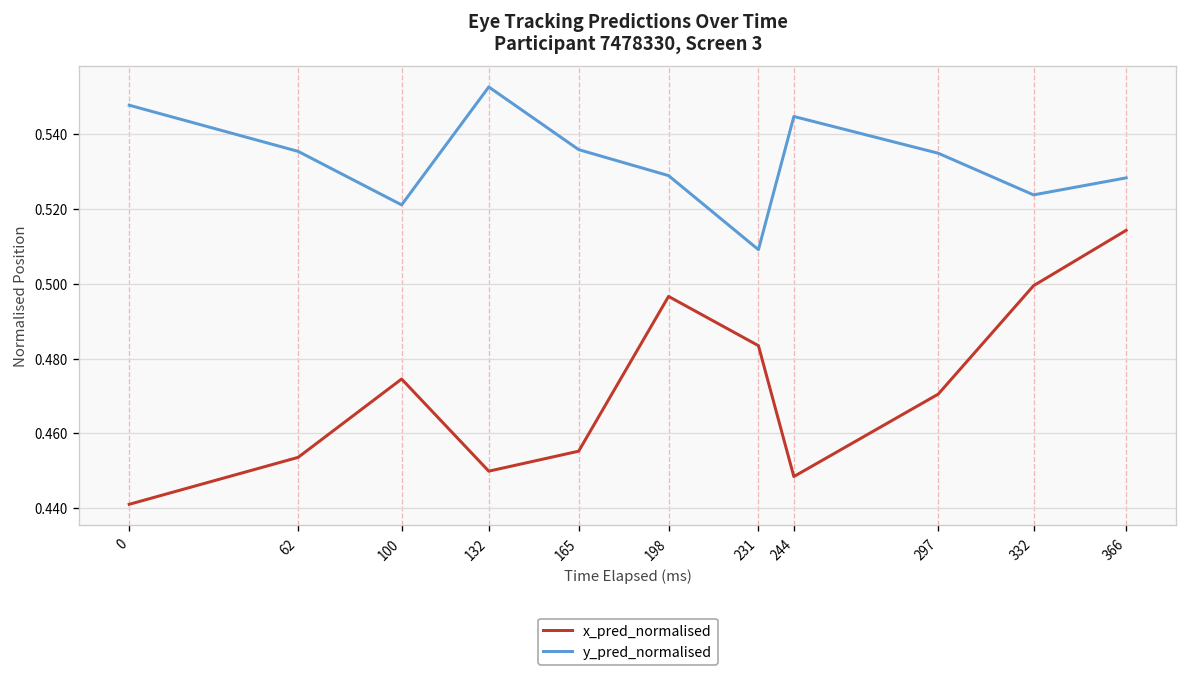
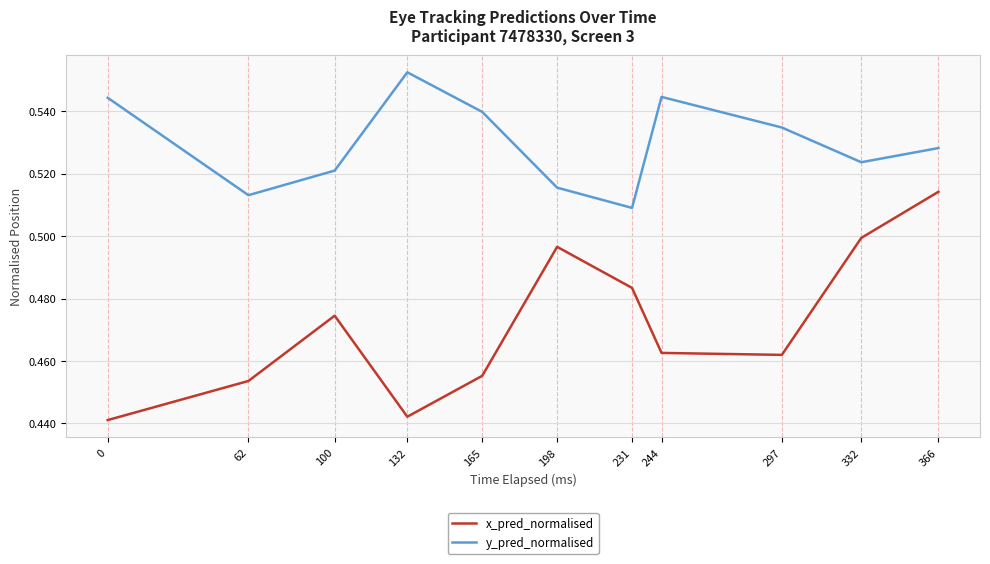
y_pred_normalised, 0: 0.548 -> 0.544
y_pred_normalised, 62: 0.535 -> 0.513
x_pred_normalised, 132: 0.450 -> 0.442
y_pred_normalised, 165: 0.536 -> 0.540
y_pred_normalised, 198: 0.529 -> 0.516
x_pred_normalised, 244: 0.448 -> 0.463
x_pred_normalised, 297: 0.470 -> 0.462
